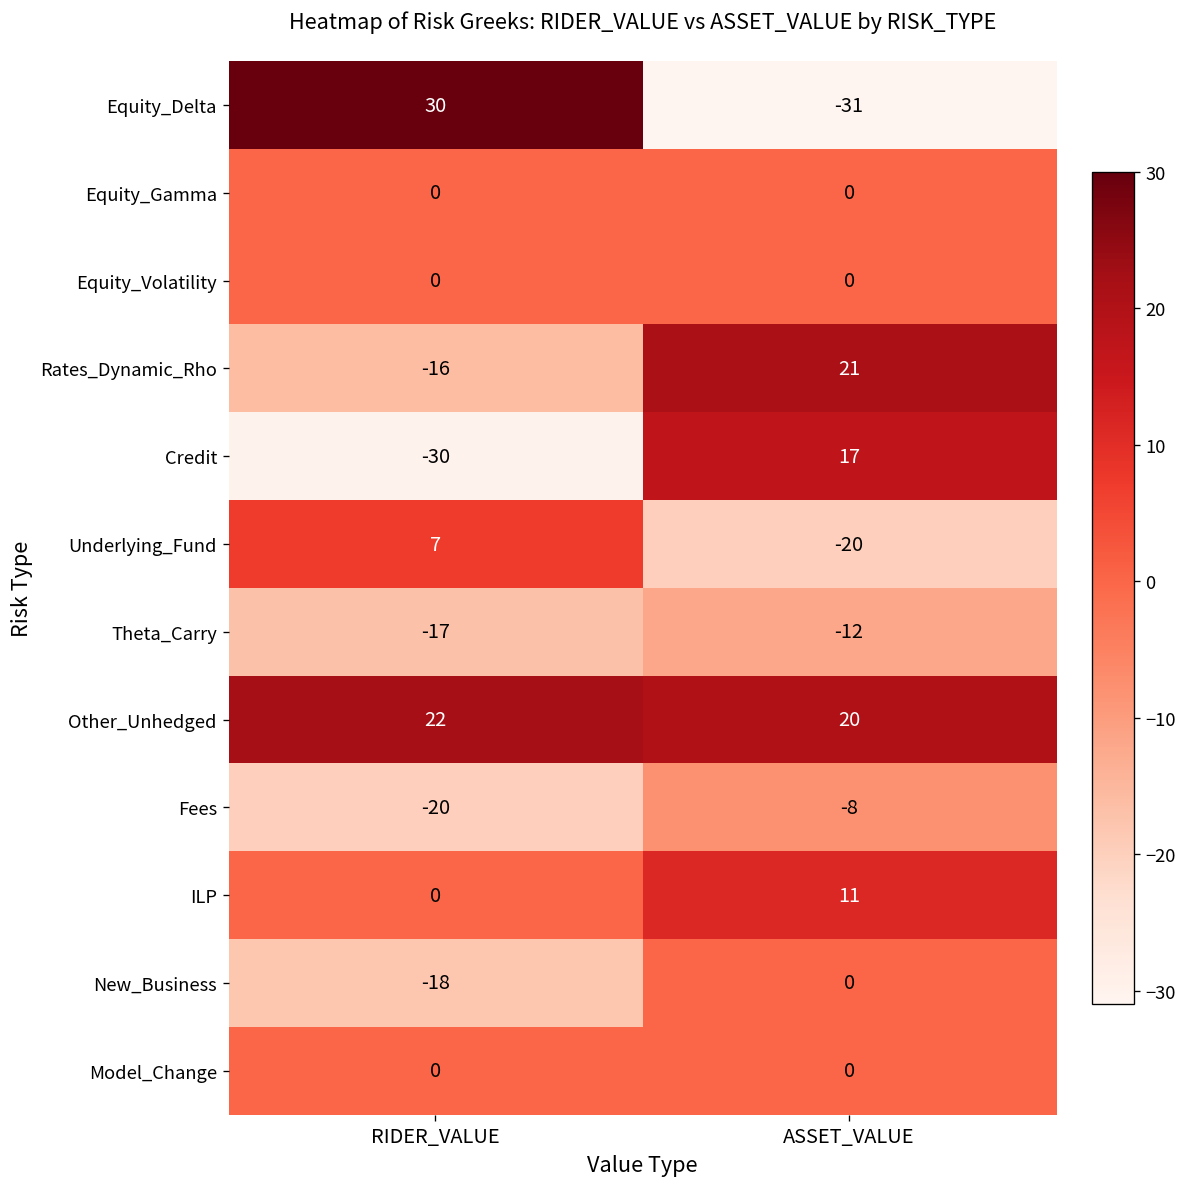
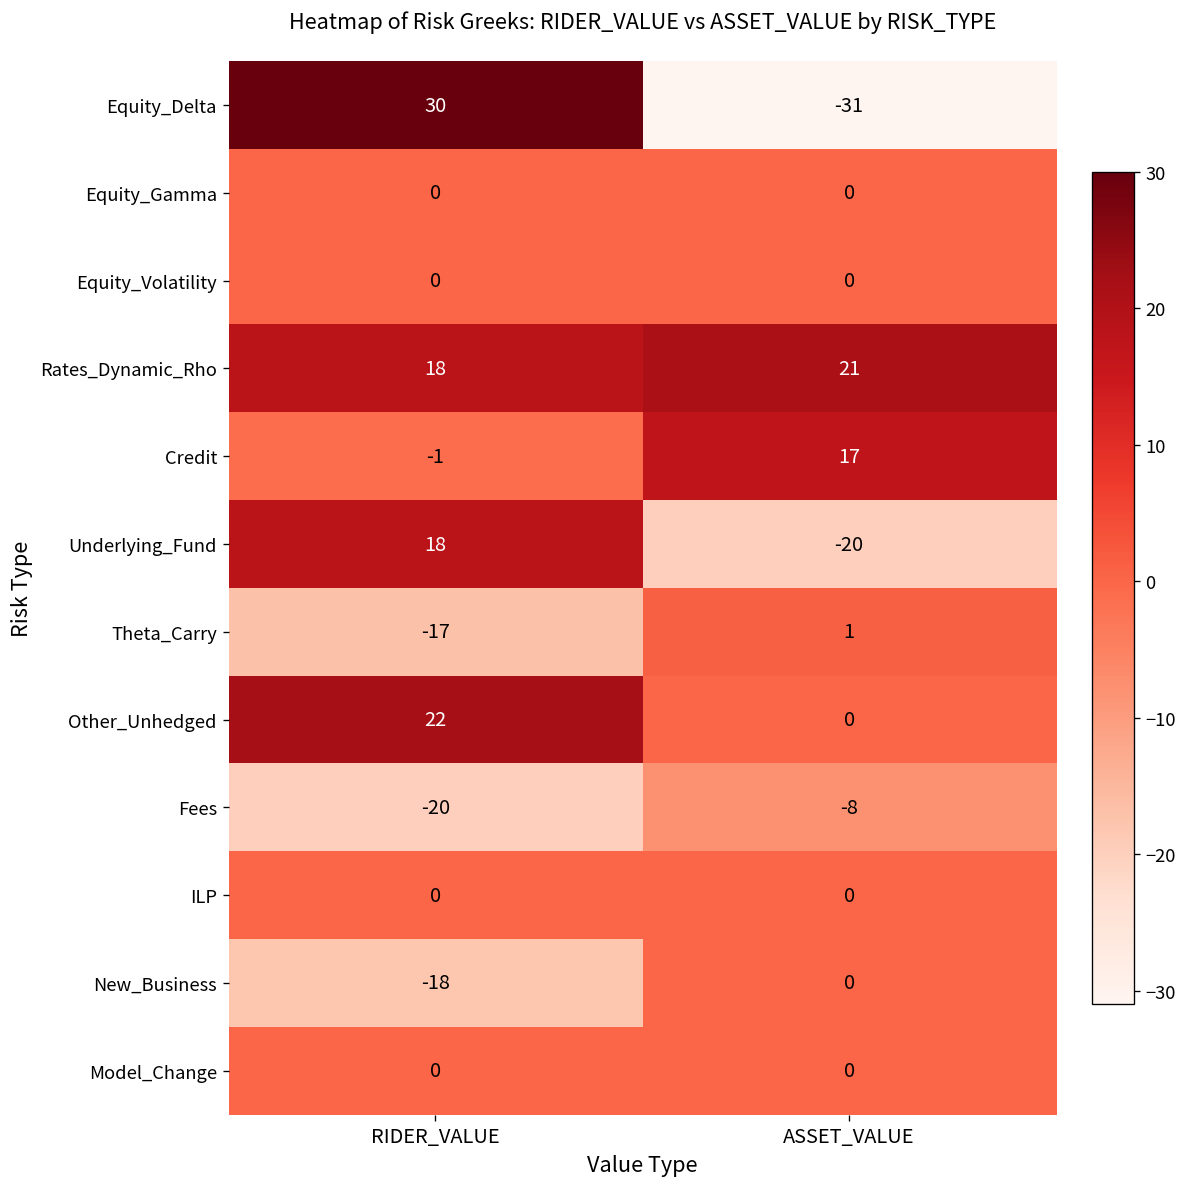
Rates_Dynamic_Rho, RIDER_VALUE: -16 -> 18
Credit, RIDER_VALUE: -30 -> -1
Underlying_Fund, RIDER_VALUE: 7 -> 18
Theta_Carry, ASSET_VALUE: -12 -> 1
Other_Unhedged, ASSET_VALUE: 20 -> 0
ILP, ASSET_VALUE: 11 -> 0
